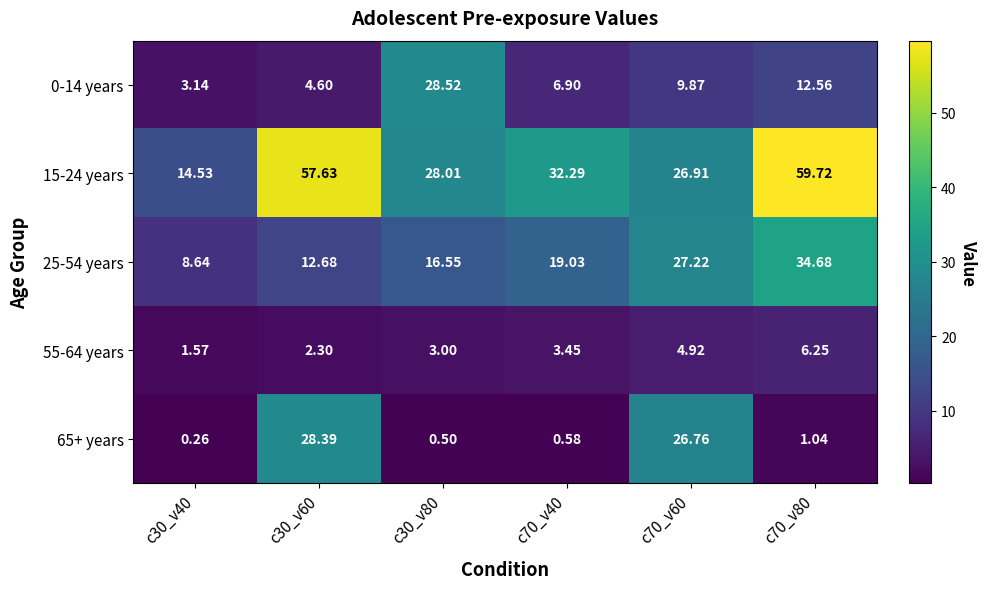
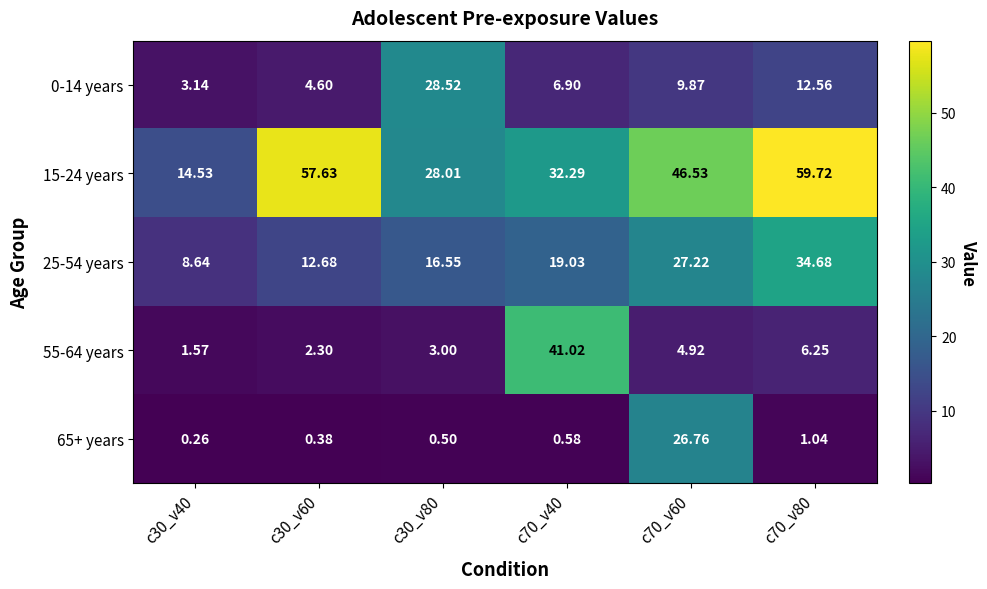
15-24 years, c70_v60: 26.91 -> 46.53
55-64 years, c70_v40: 3.45 -> 41.02
65+ years, c30_v60: 28.39 -> 0.38
